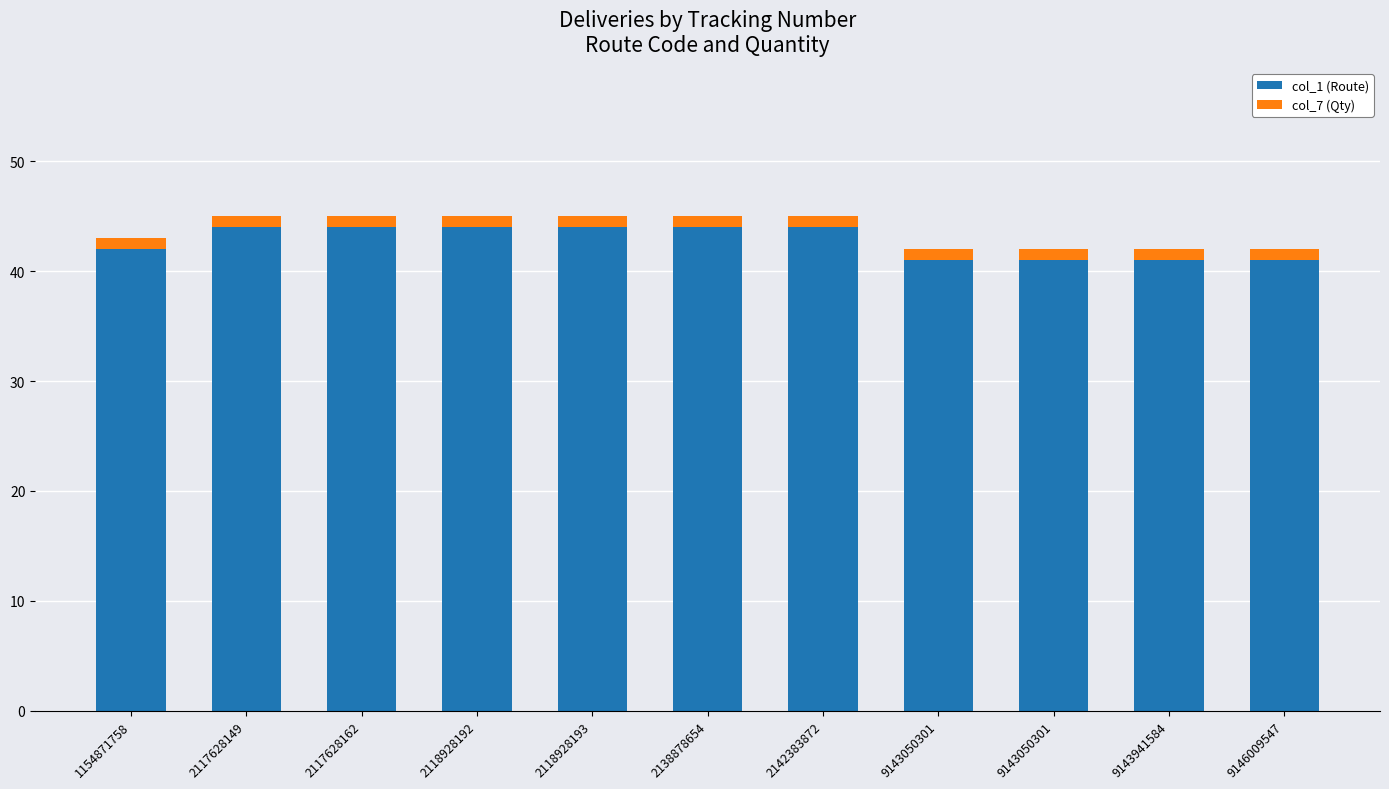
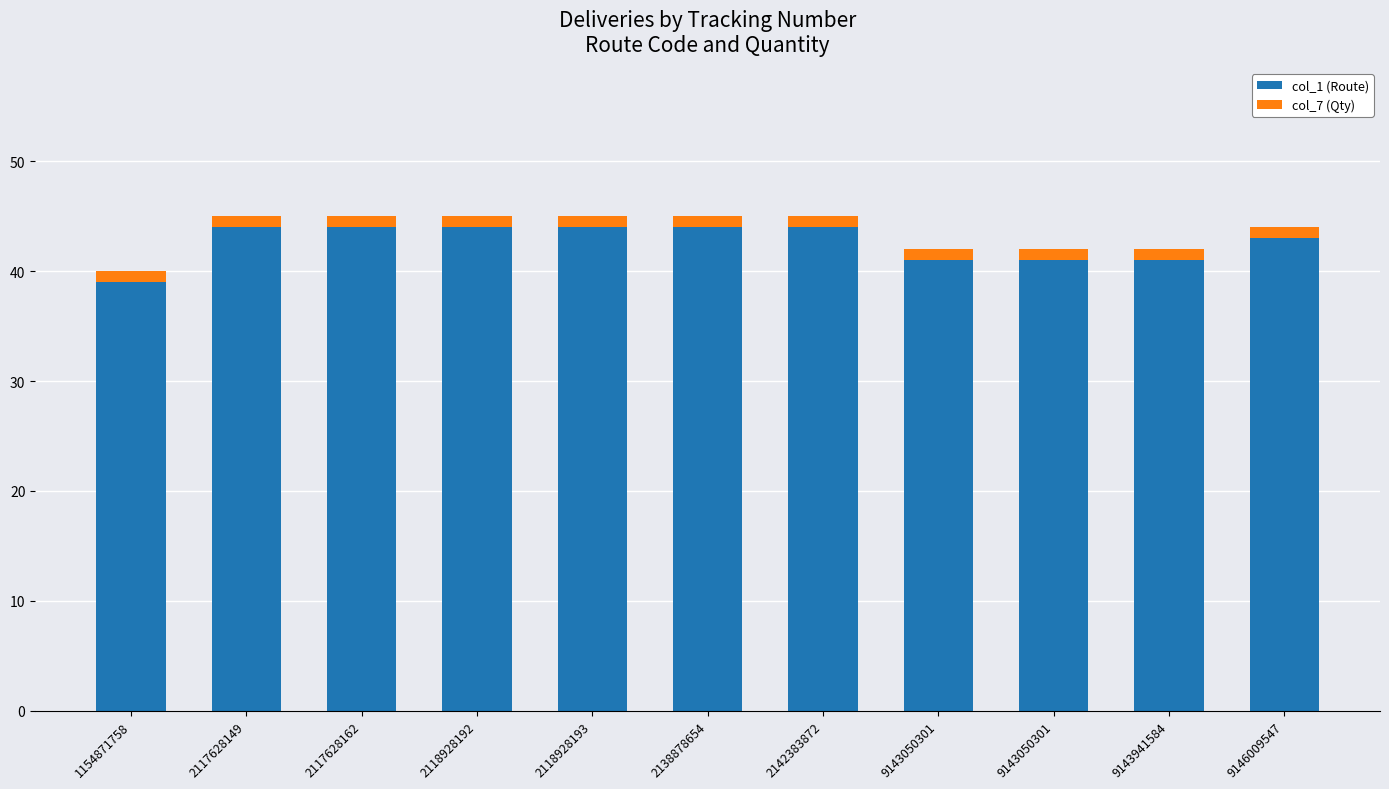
col_1 (Route), 1154871758: 42 -> 39
col_1 (Route), 9146009547: 41 -> 43
